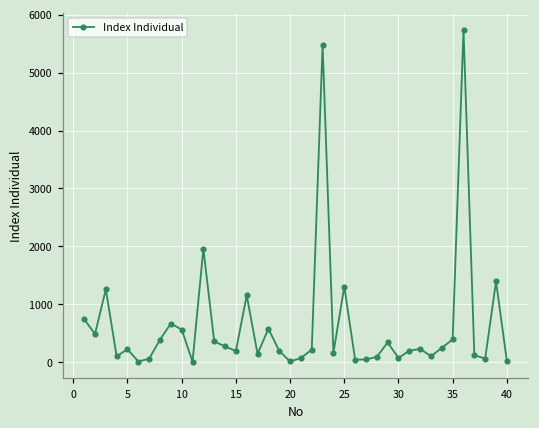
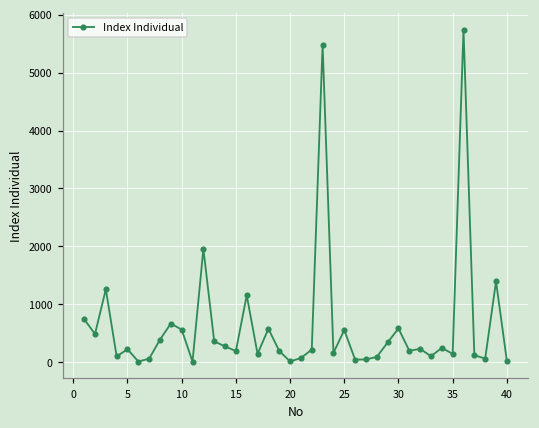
25: 1300 -> 600
30: 100 -> 600
35: 400 -> 100
